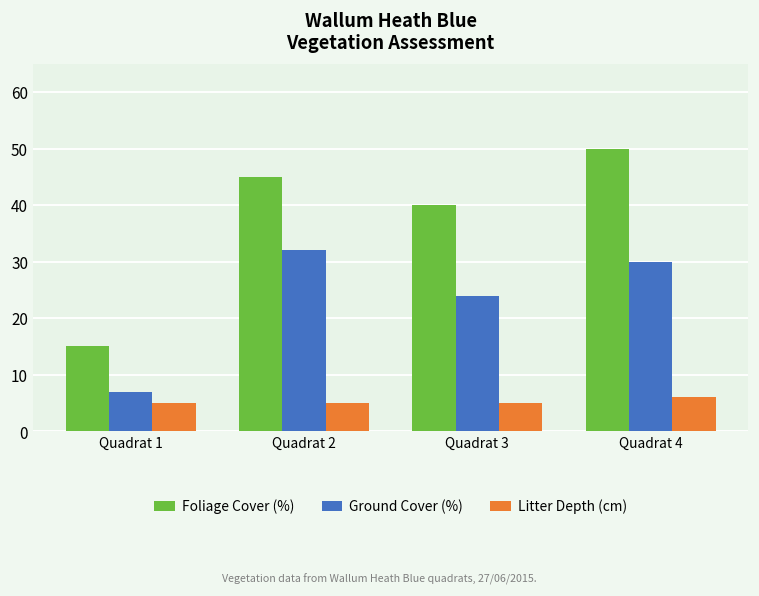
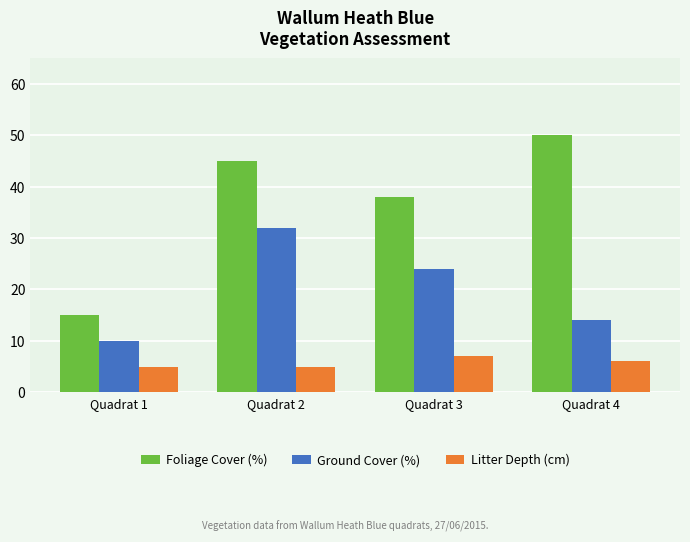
Ground Cover (%), Quadrat 1: 7 -> 10
Foliage Cover (%), Quadrat 3: 40 -> 38
Litter Depth (cm), Quadrat 3: 5 -> 7
Ground Cover (%), Quadrat 4: 30 -> 14
